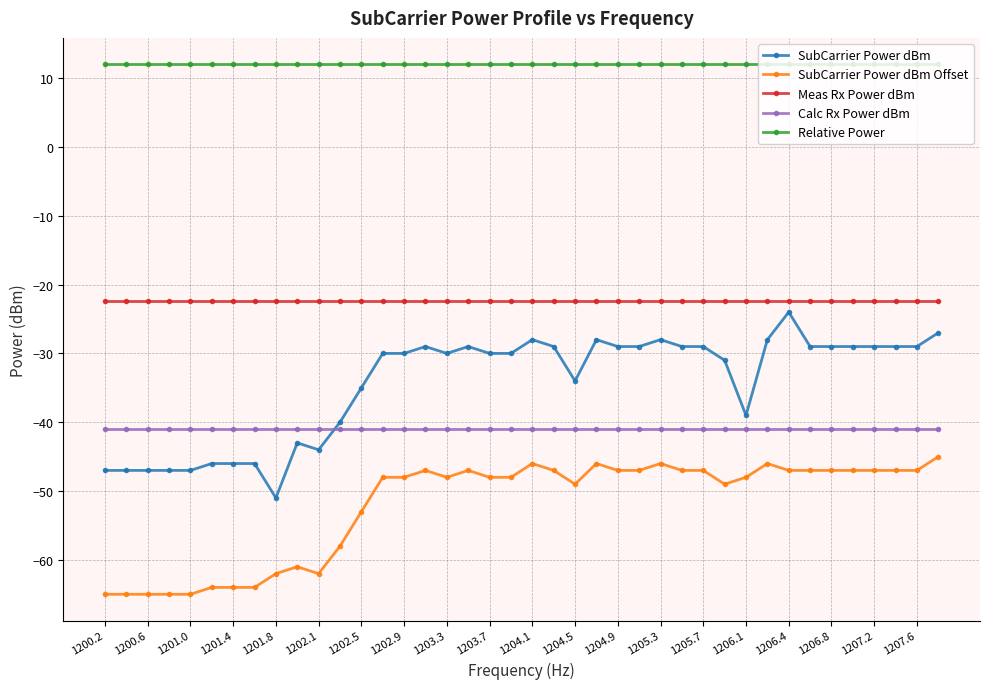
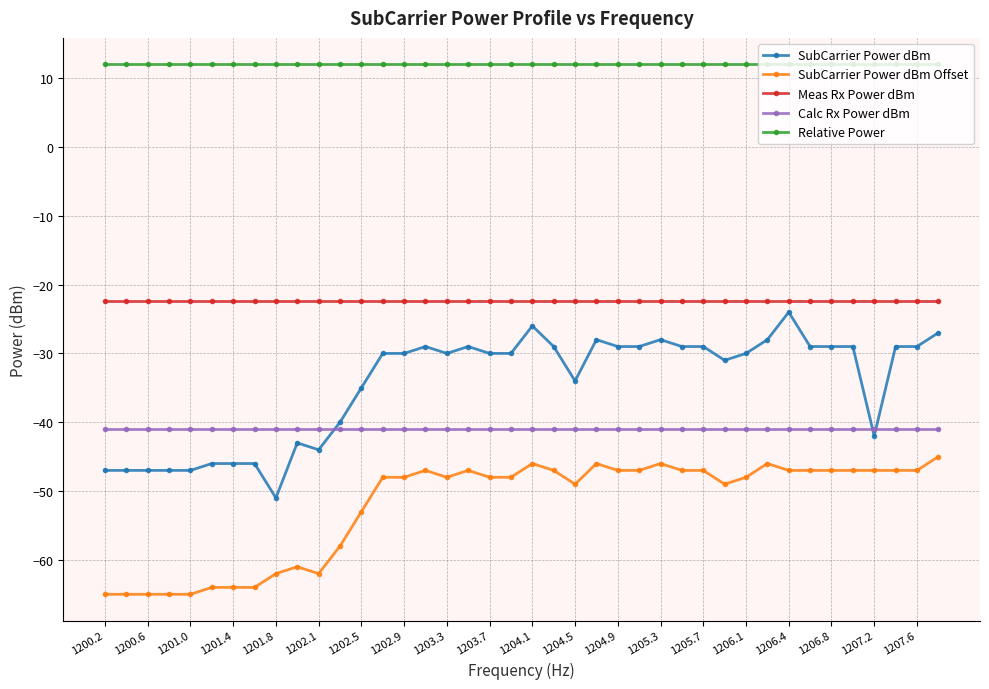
SubCarrier Power dBm, 1204.1: -28 -> -26
SubCarrier Power dBm, 1206.1: -39 -> -30
SubCarrier Power dBm, 1207.2: -29 -> -42
